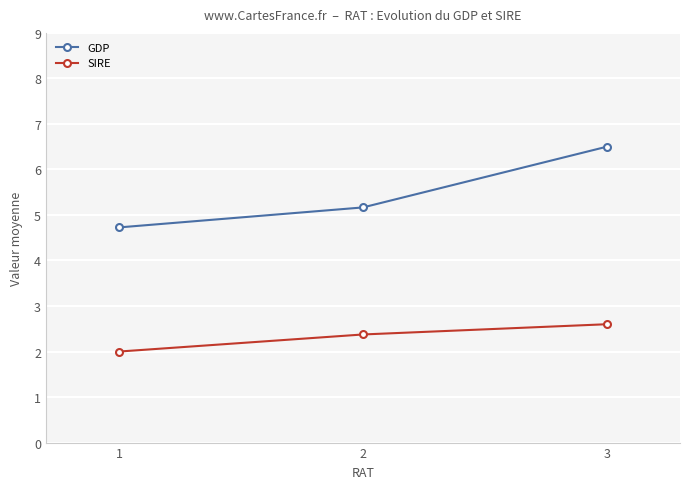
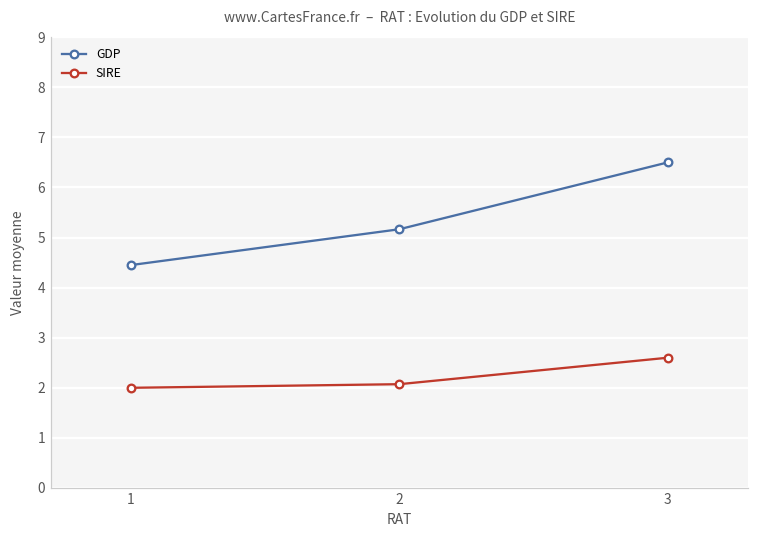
GDP, 1: 4.7 -> 4.5
SIRE, 2: 2.4 -> 2.1
